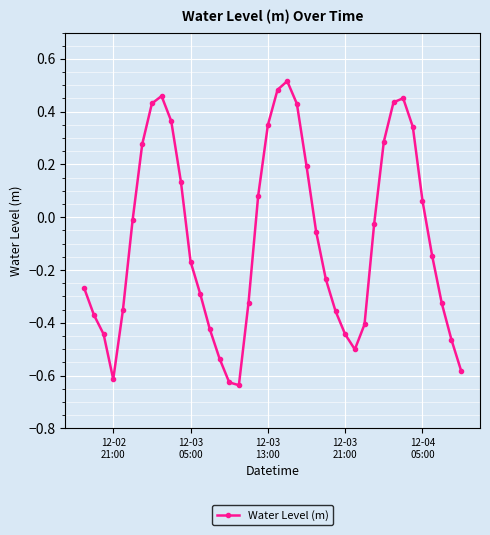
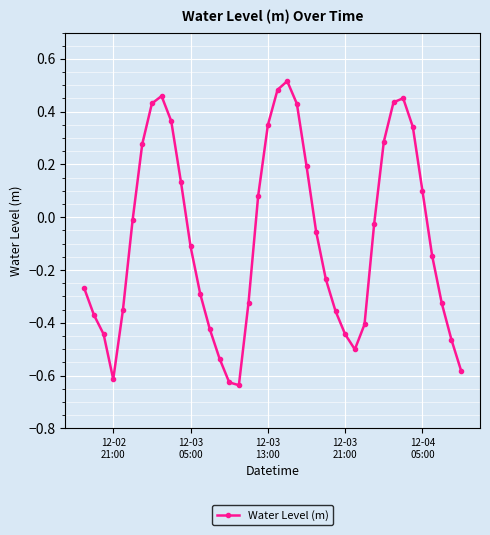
12-03 05:00: -0.17 -> -0.11
12-04 05:00: 0.06 -> 0.10
